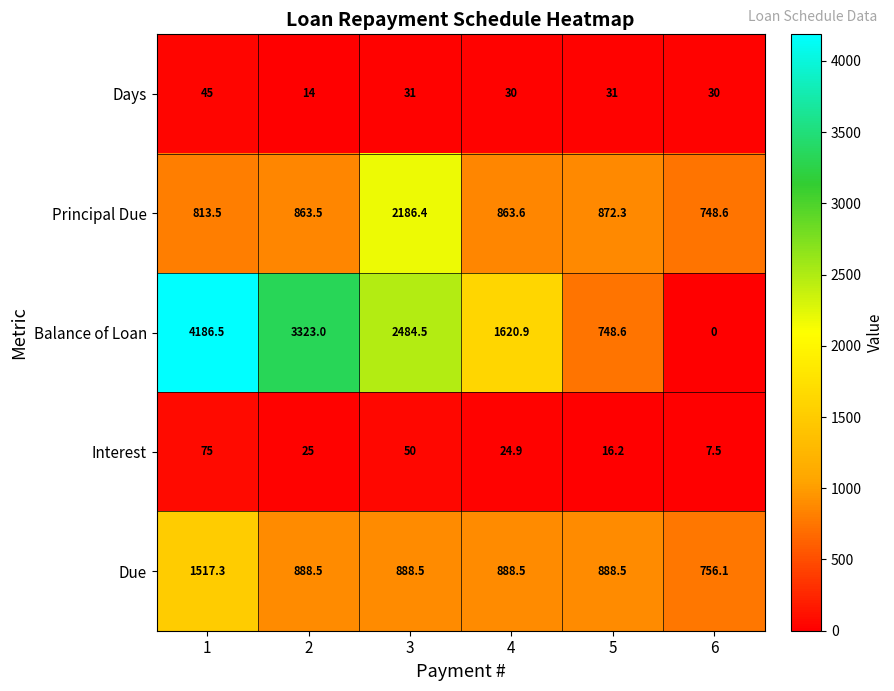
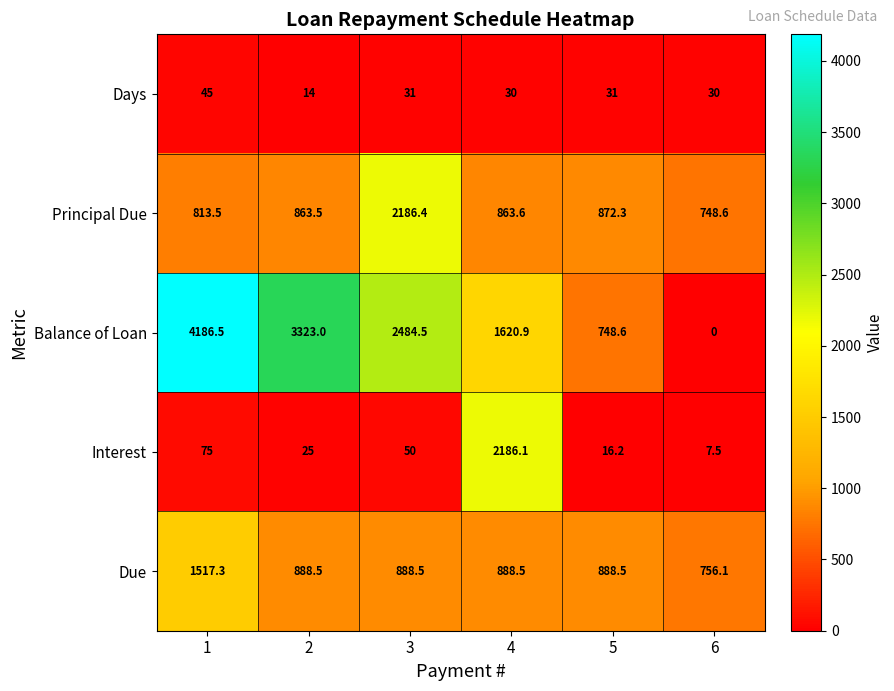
Interest, 4: 24.9 -> 2186.1
